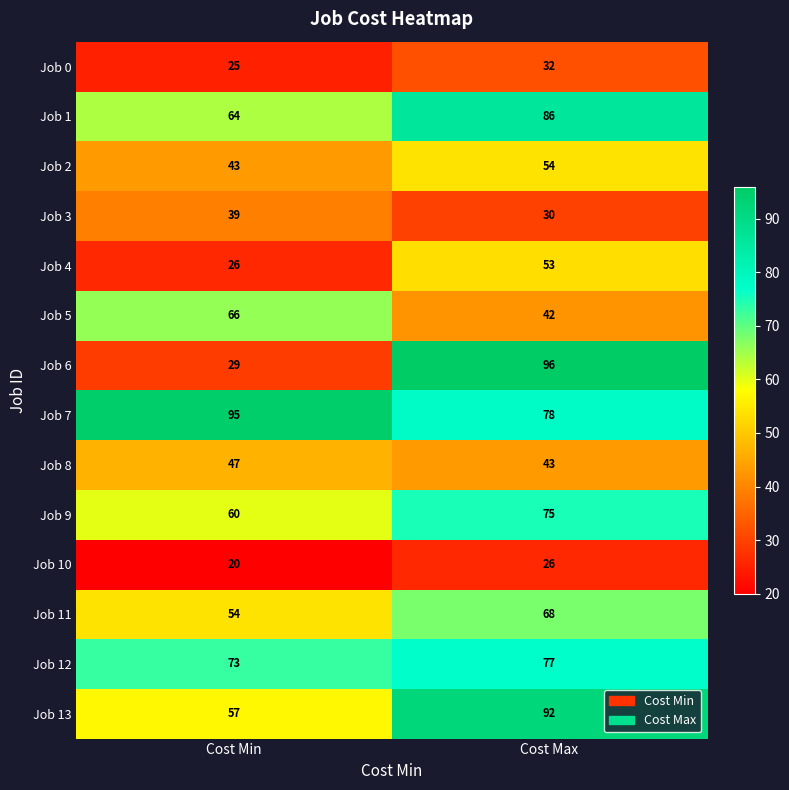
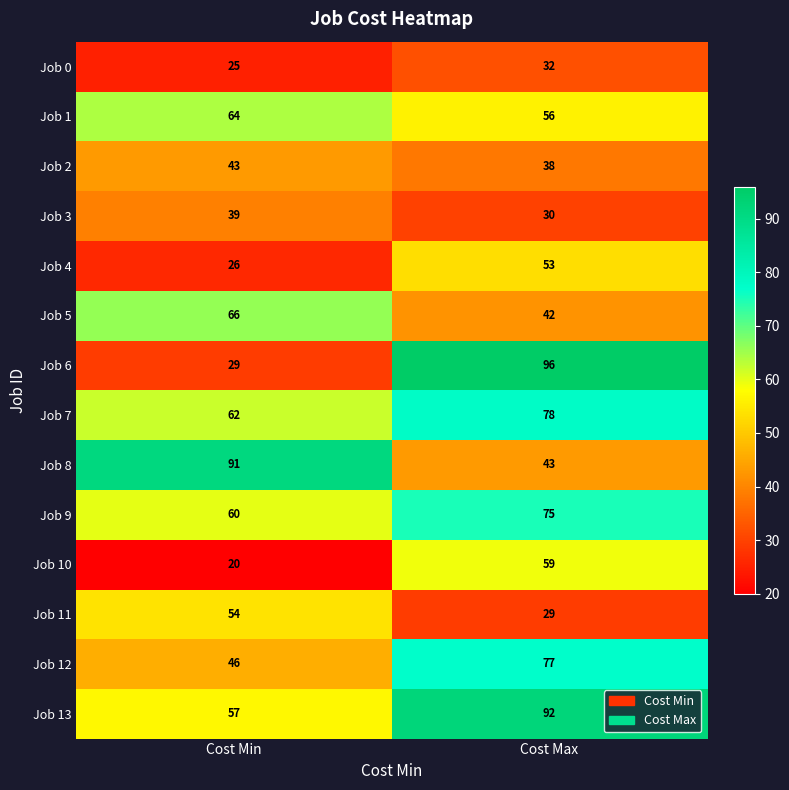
Job 1, Cost Max: 86 -> 56
Job 2, Cost Max: 54 -> 38
Job 7, Cost Min: 95 -> 62
Job 8, Cost Min: 47 -> 91
Job 10, Cost Max: 26 -> 59
Job 11, Cost Max: 68 -> 29
Job 12, Cost Min: 73 -> 46
